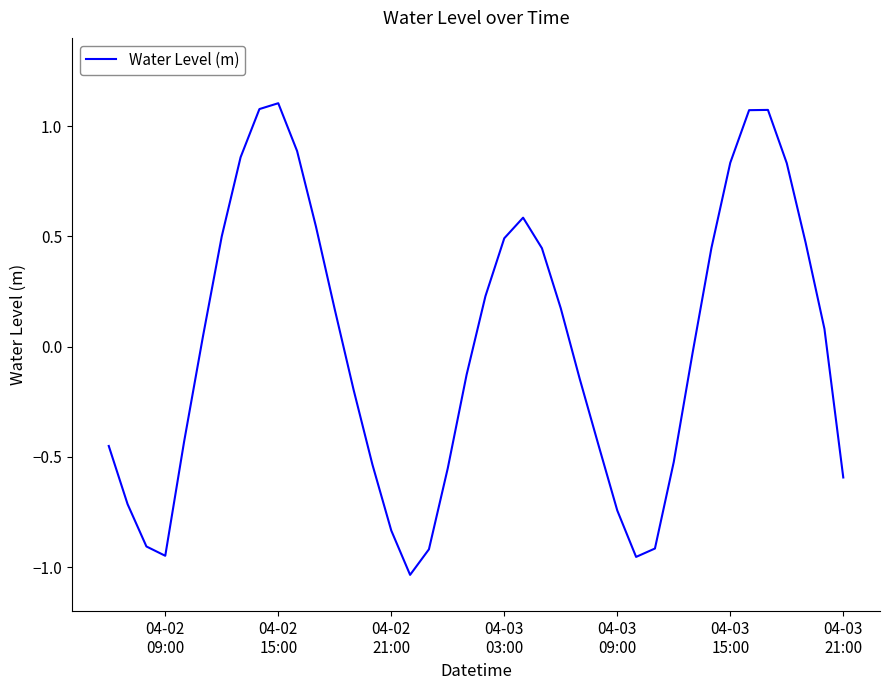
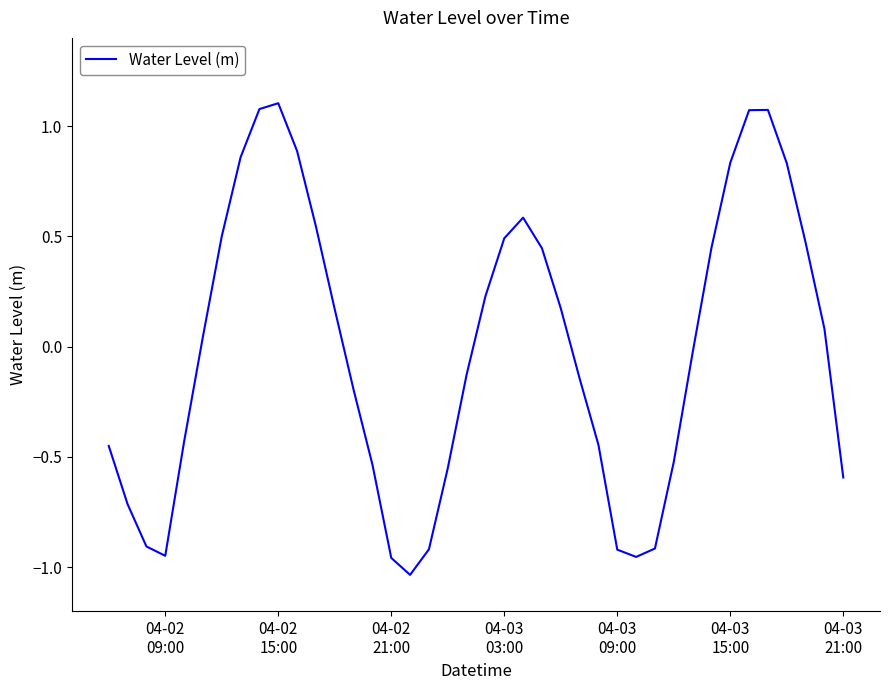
04-02 21:00: -0.83 -> -0.96
04-03 09:00: -0.74 -> -0.92
